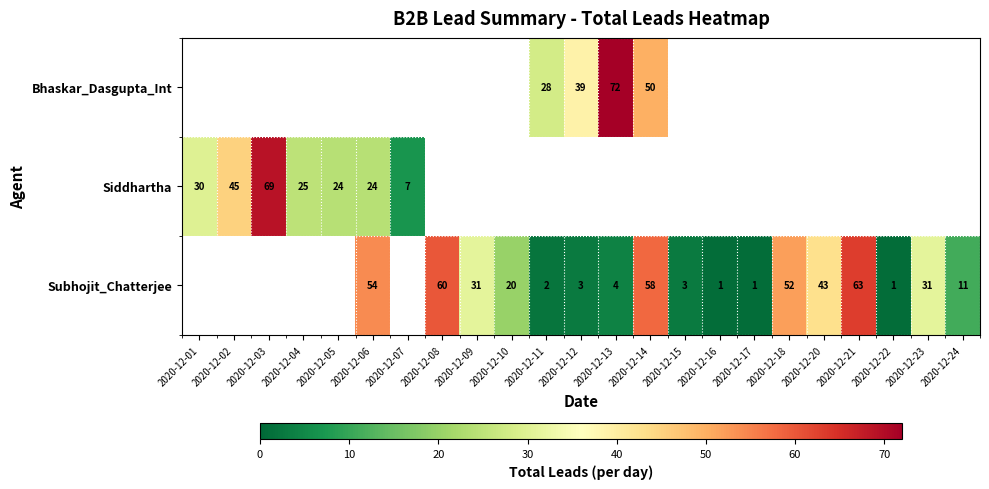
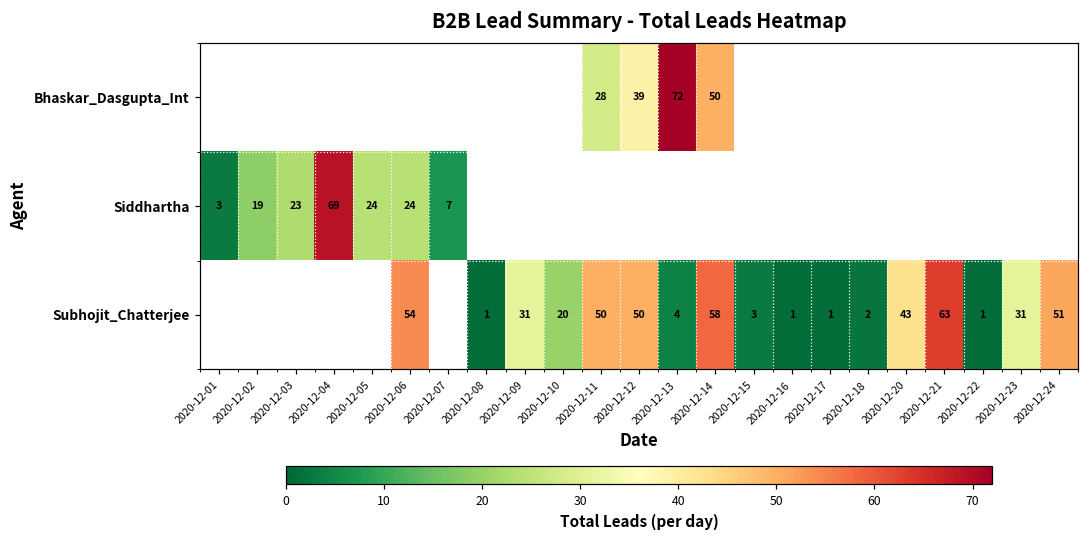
Siddhartha, 2020-12-01: 30 -> 3
Siddhartha, 2020-12-02: 45 -> 19
Siddhartha, 2020-12-03: 69 -> 23
Siddhartha, 2020-12-04: 25 -> 69
Subhojit_Chatterjee, 2020-12-08: 60 -> 1
Subhojit_Chatterjee, 2020-12-11: 2 -> 50
Subhojit_Chatterjee, 2020-12-12: 3 -> 50
Subhojit_Chatterjee, 2020-12-18: 52 -> 2
Subhojit_Chatterjee, 2020-12-24: 11 -> 51
